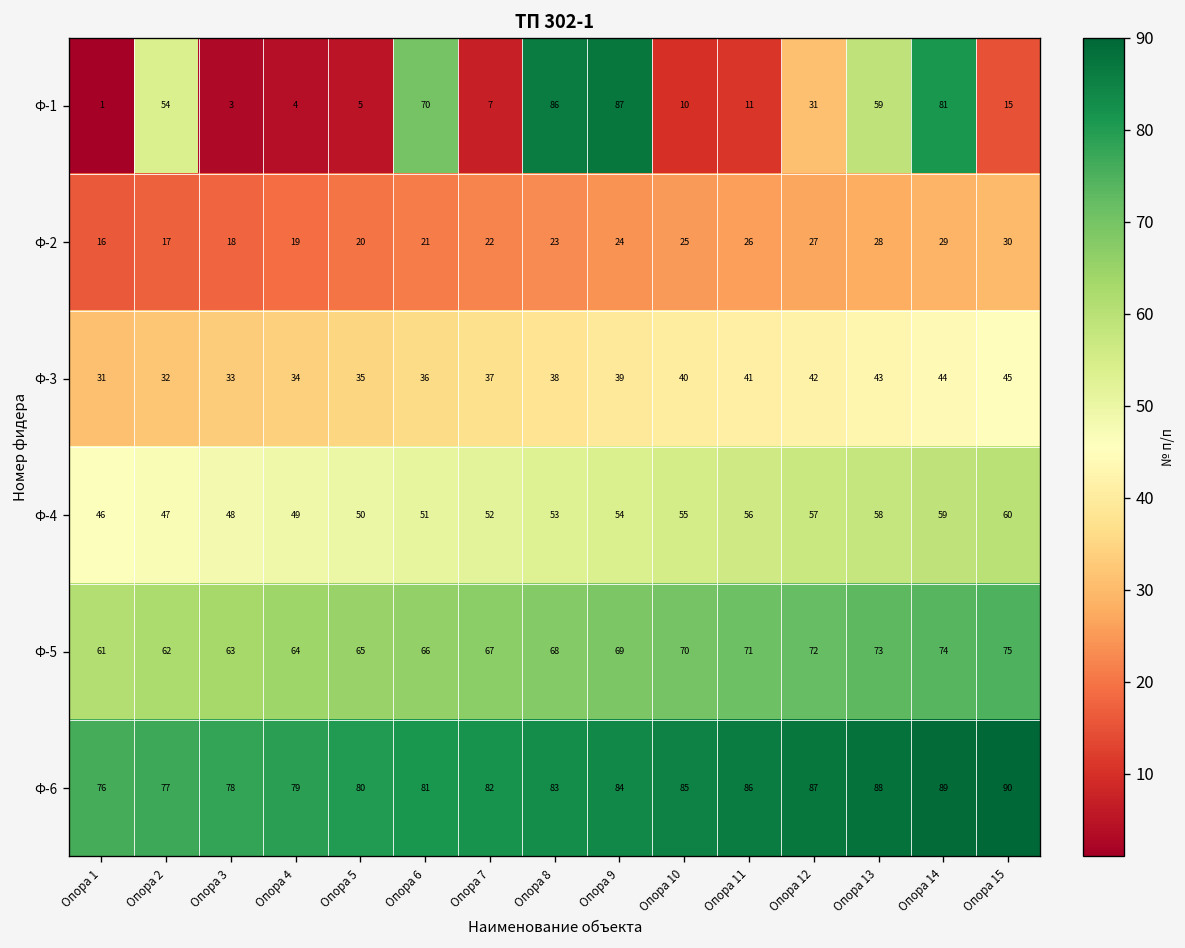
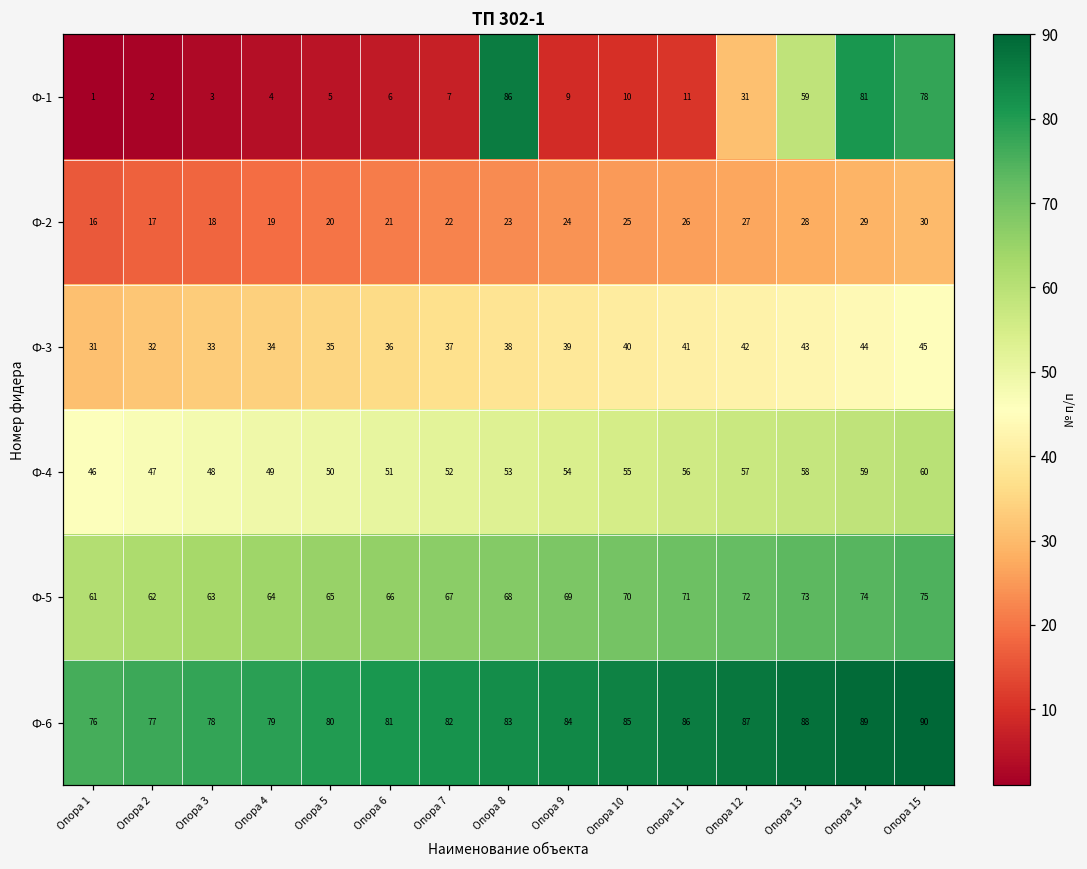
Ф-1, Опора 2: 54 -> 2
Ф-1, Опора 6: 70 -> 6
Ф-1, Опора 9: 87 -> 9
Ф-1, Опора 15: 15 -> 78
